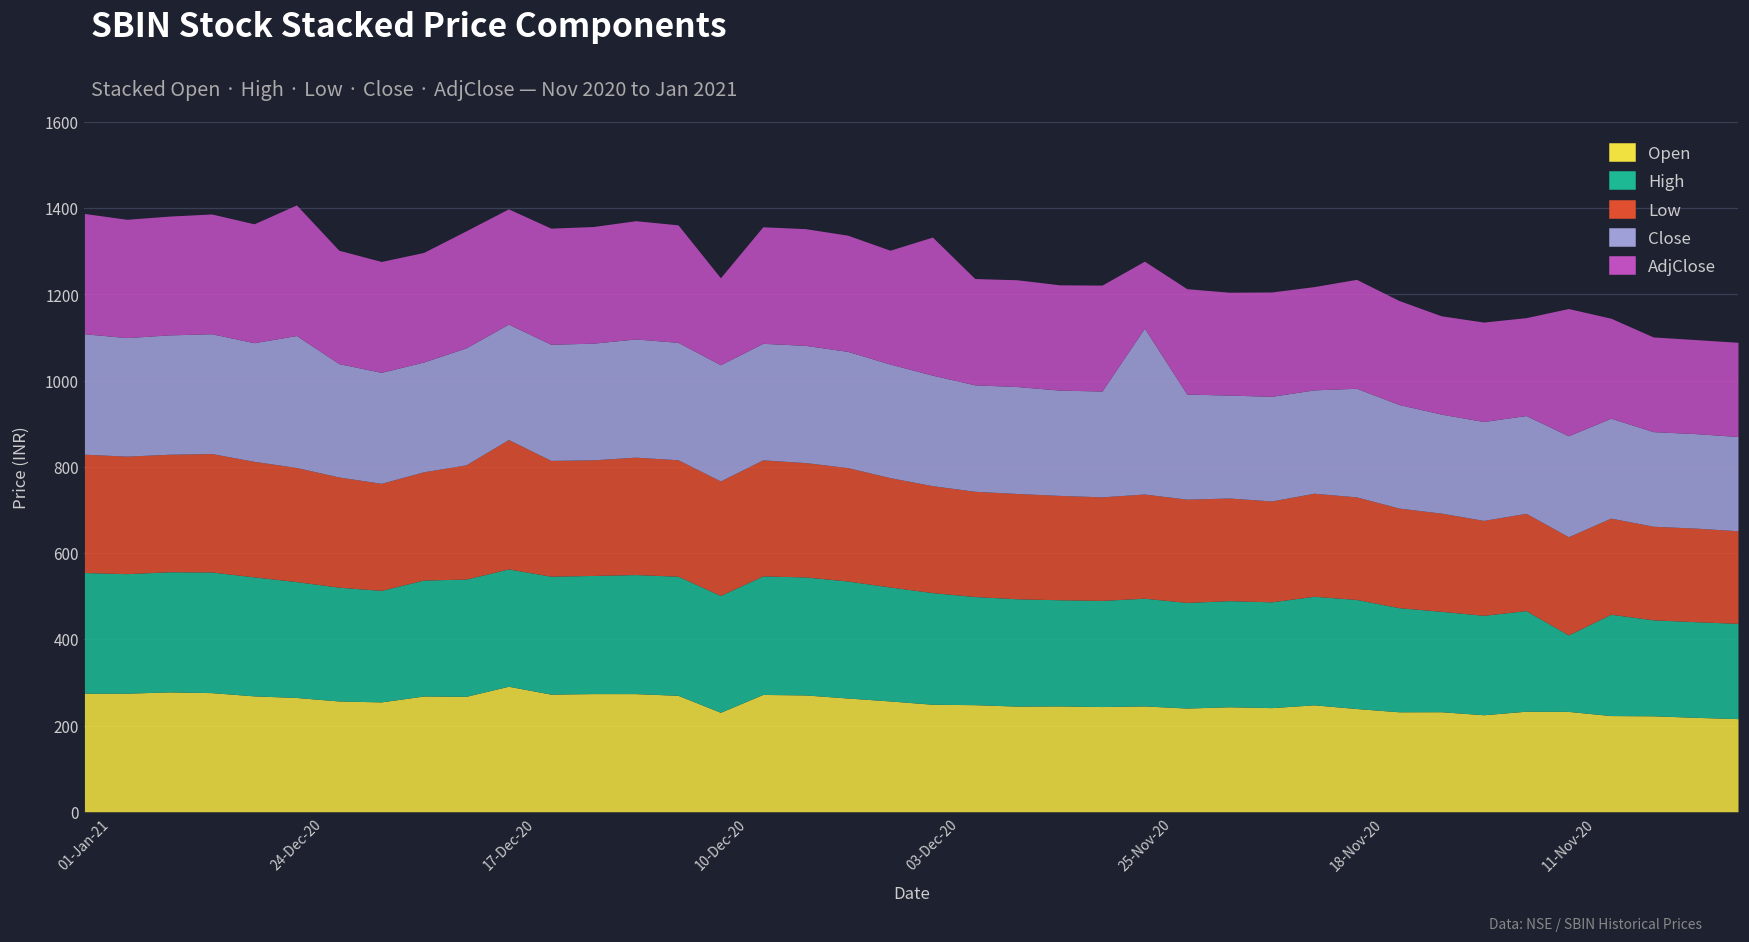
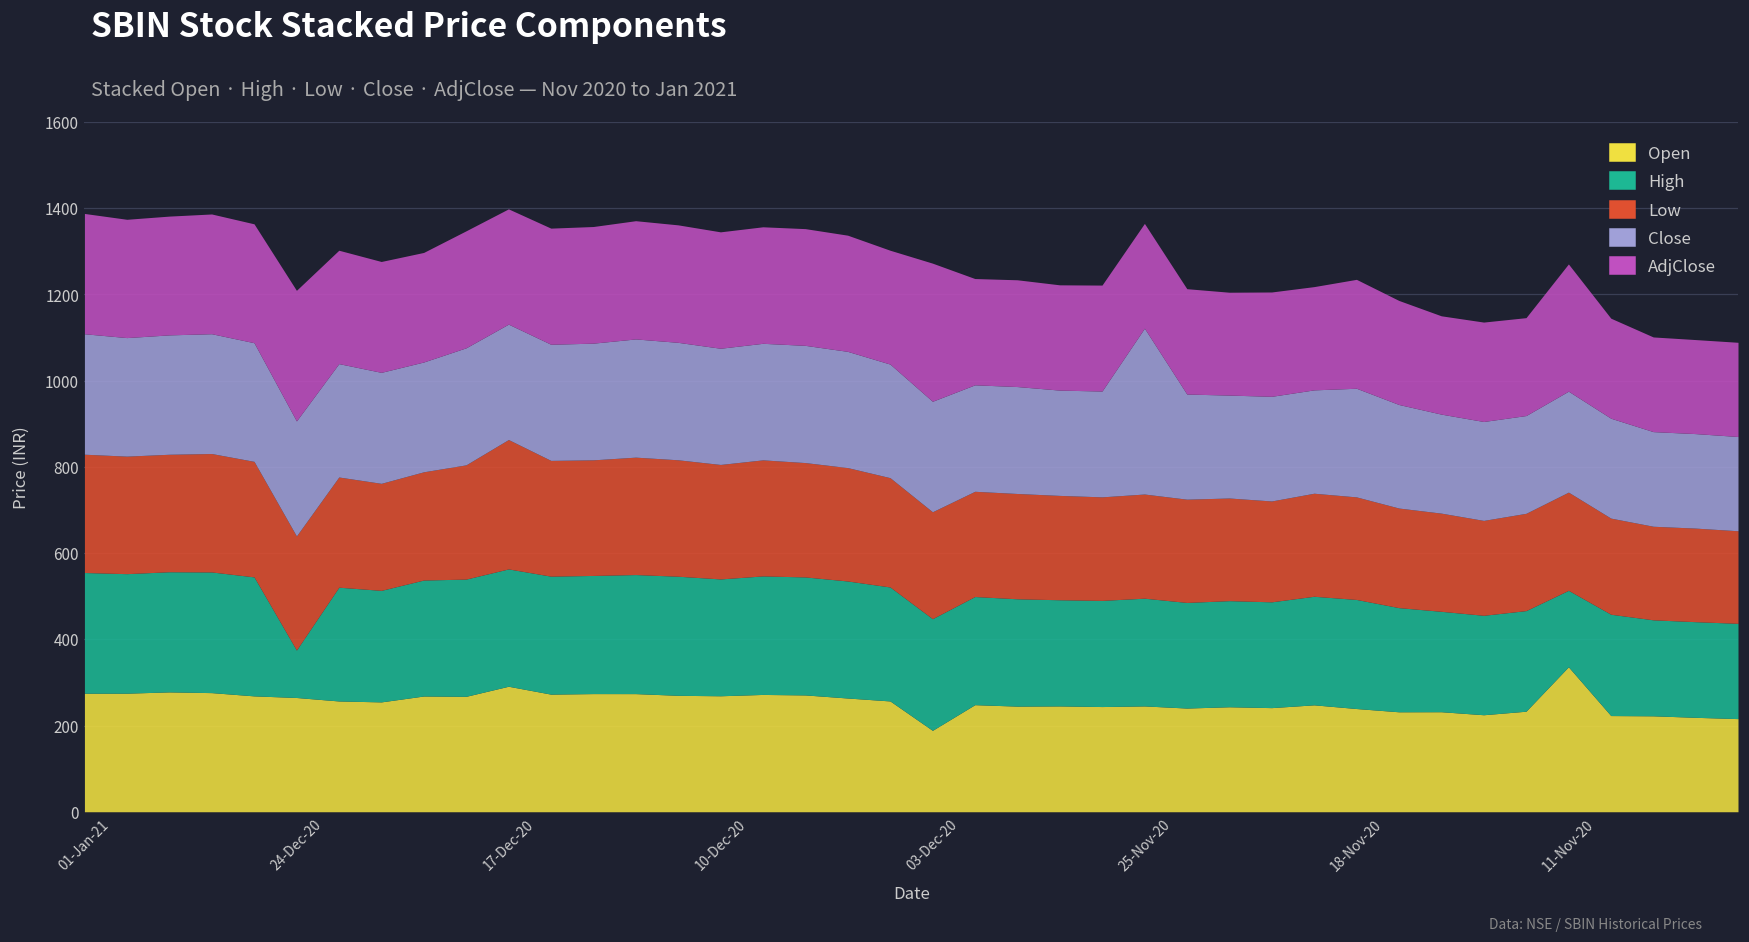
High, 24-Dec-20: 270 -> 110
Close, 24-Dec-20: 310 -> 270
Open, 10-Dec-20: 230 -> 270
AdjClose, 10-Dec-20: 200 -> 270
Open, 03-Dec-20: 250 -> 190
AdjClose, 25-Nov-20: 160 -> 240
Open, 11-Nov-20: 230 -> 340
